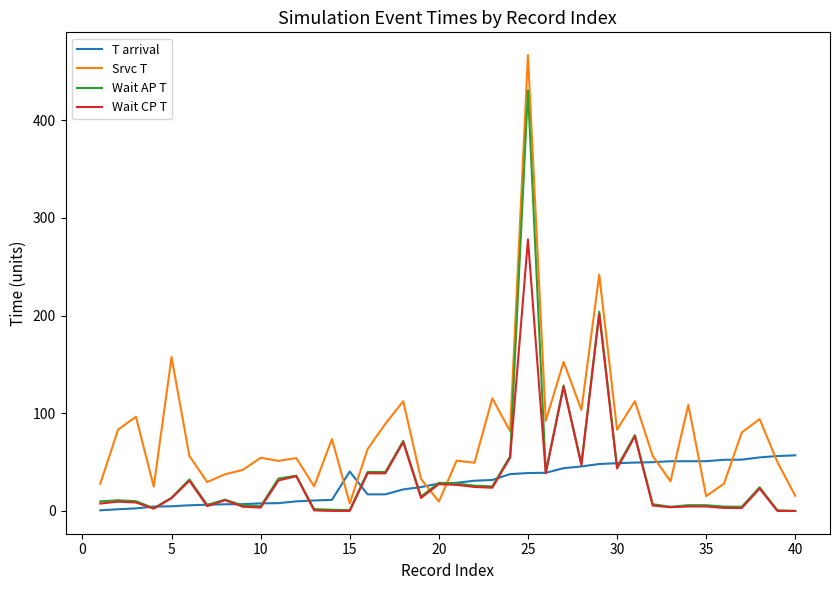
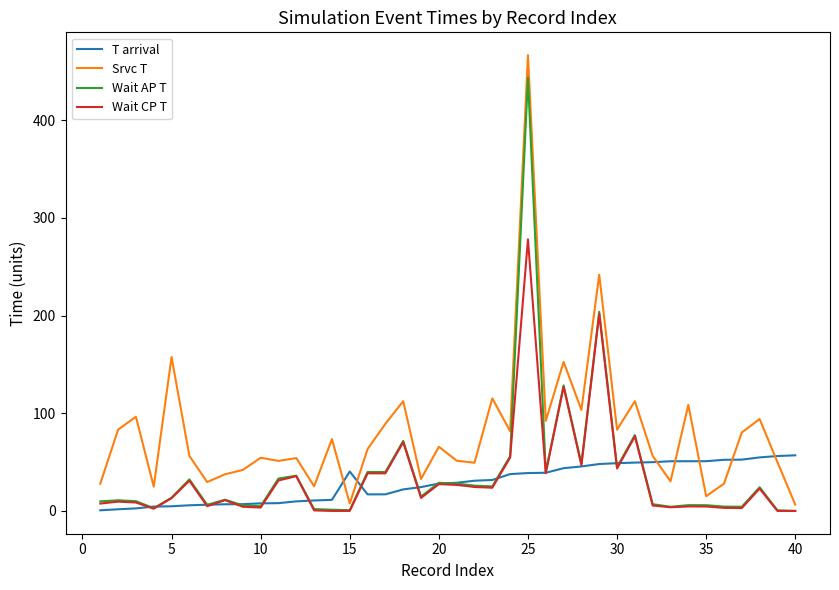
Srvc T, 20: 10 -> 70
Wait AP T, 25: 430 -> 440
Srvc T, 40: 20 -> 10
